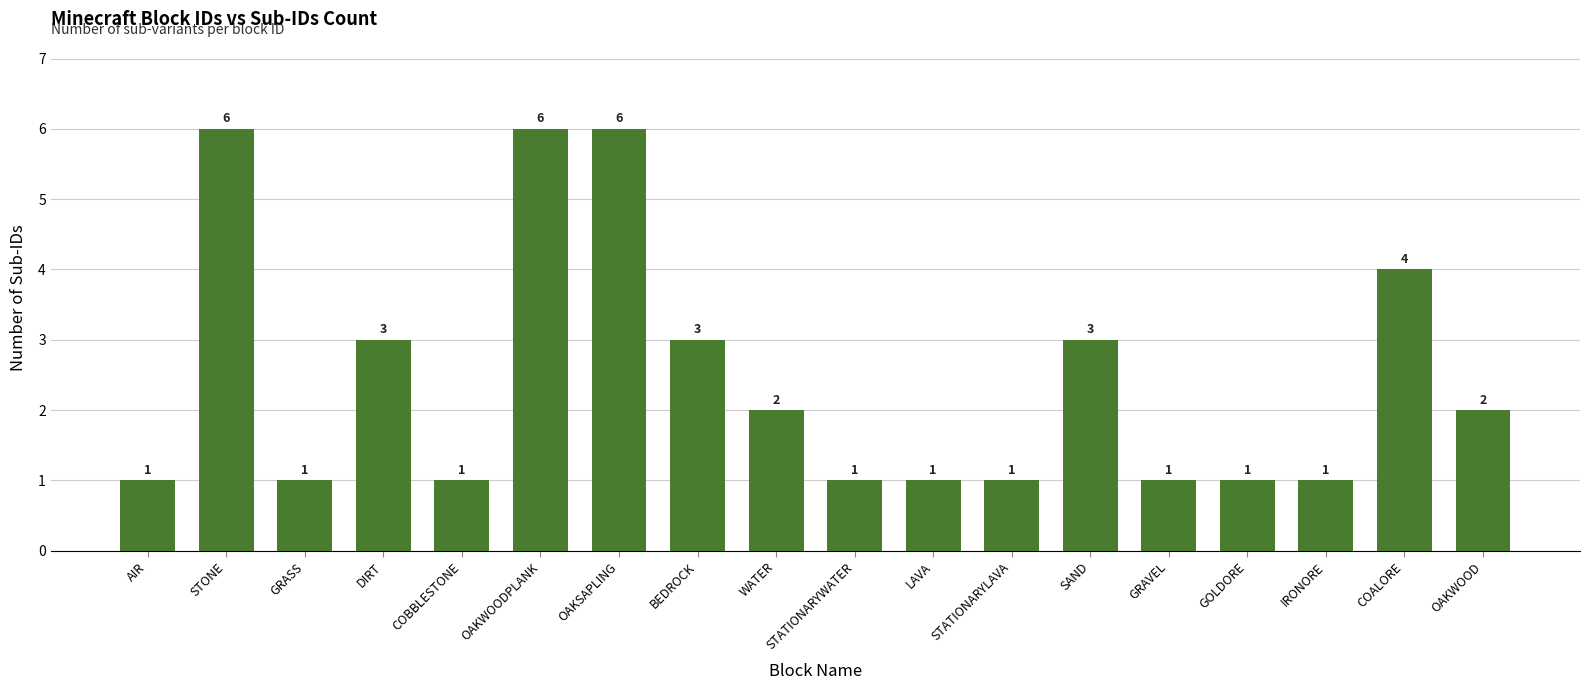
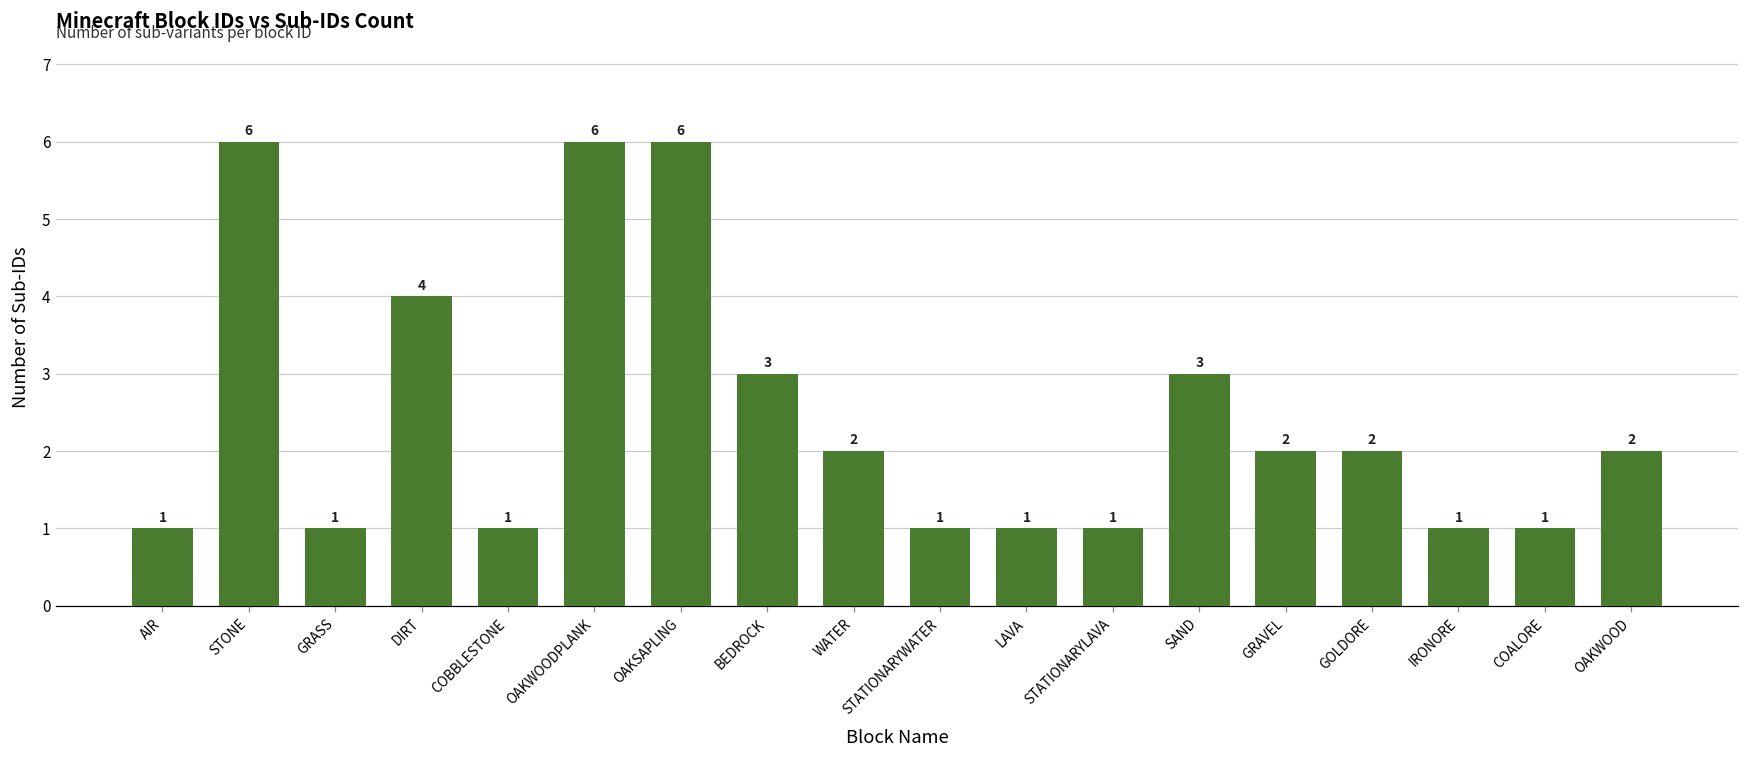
DIRT: 3 -> 4
GRAVEL: 1 -> 2
GOLDORE: 1 -> 2
COALORE: 4 -> 1
